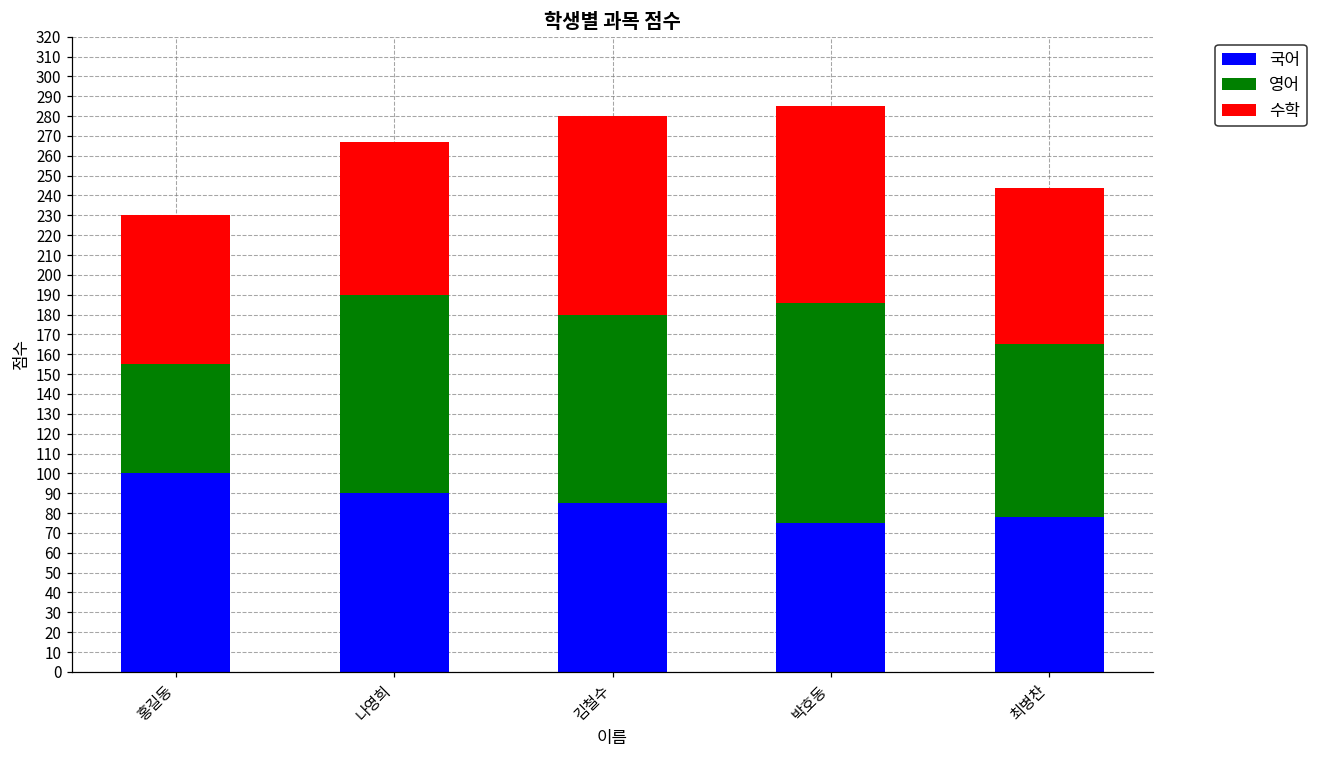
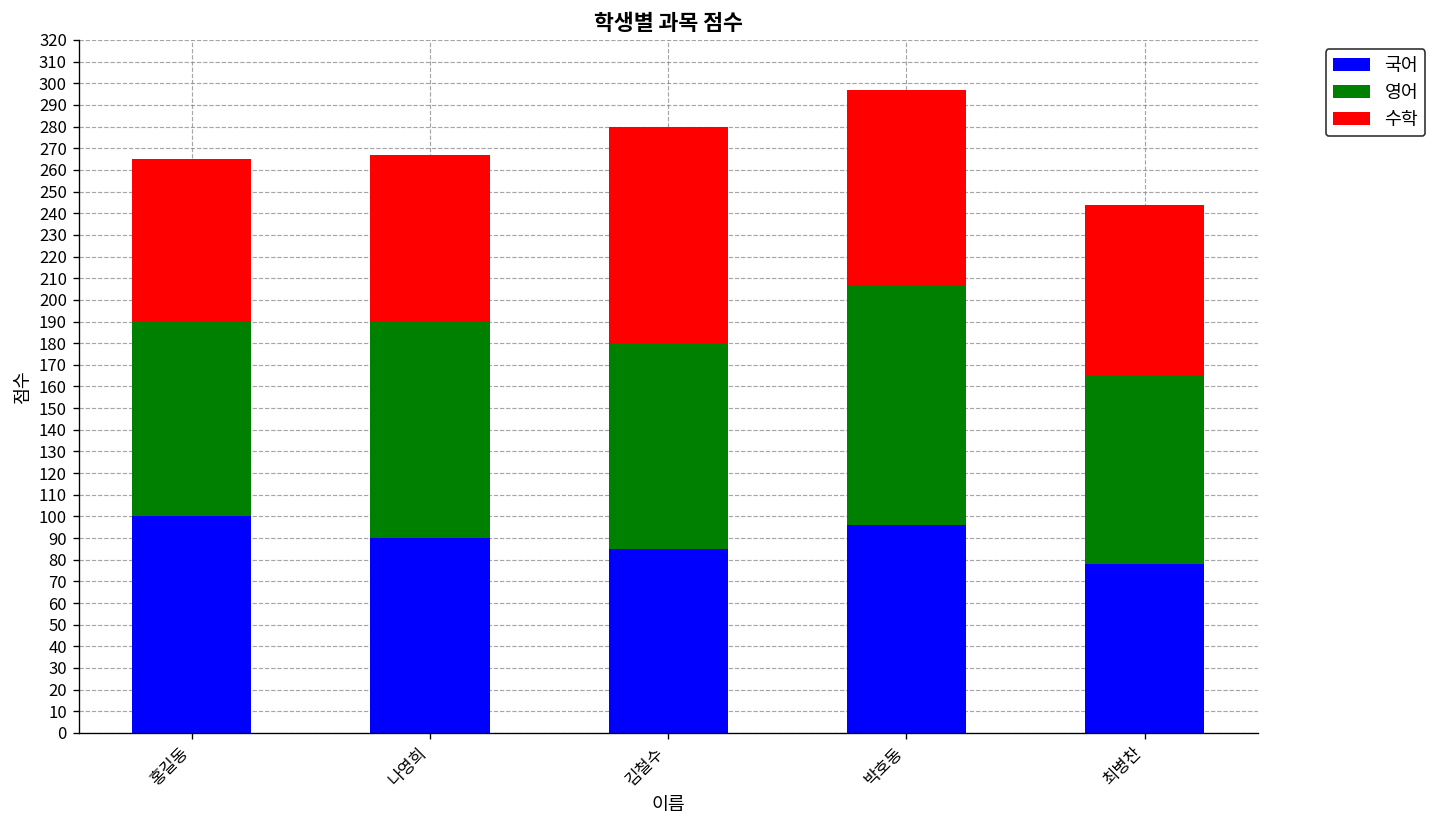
영어, 홍길동: 55 -> 90
국어, 박호동: 75 -> 96
수학, 박호동: 99 -> 90
